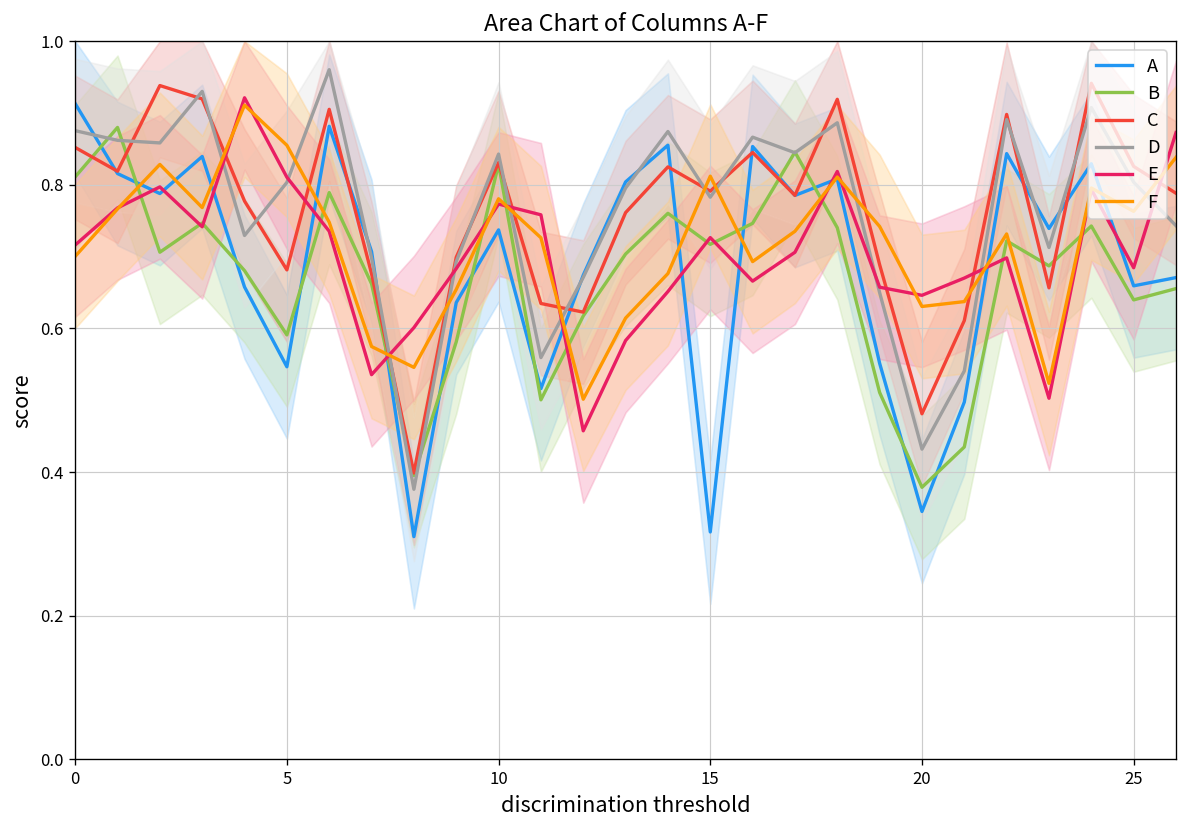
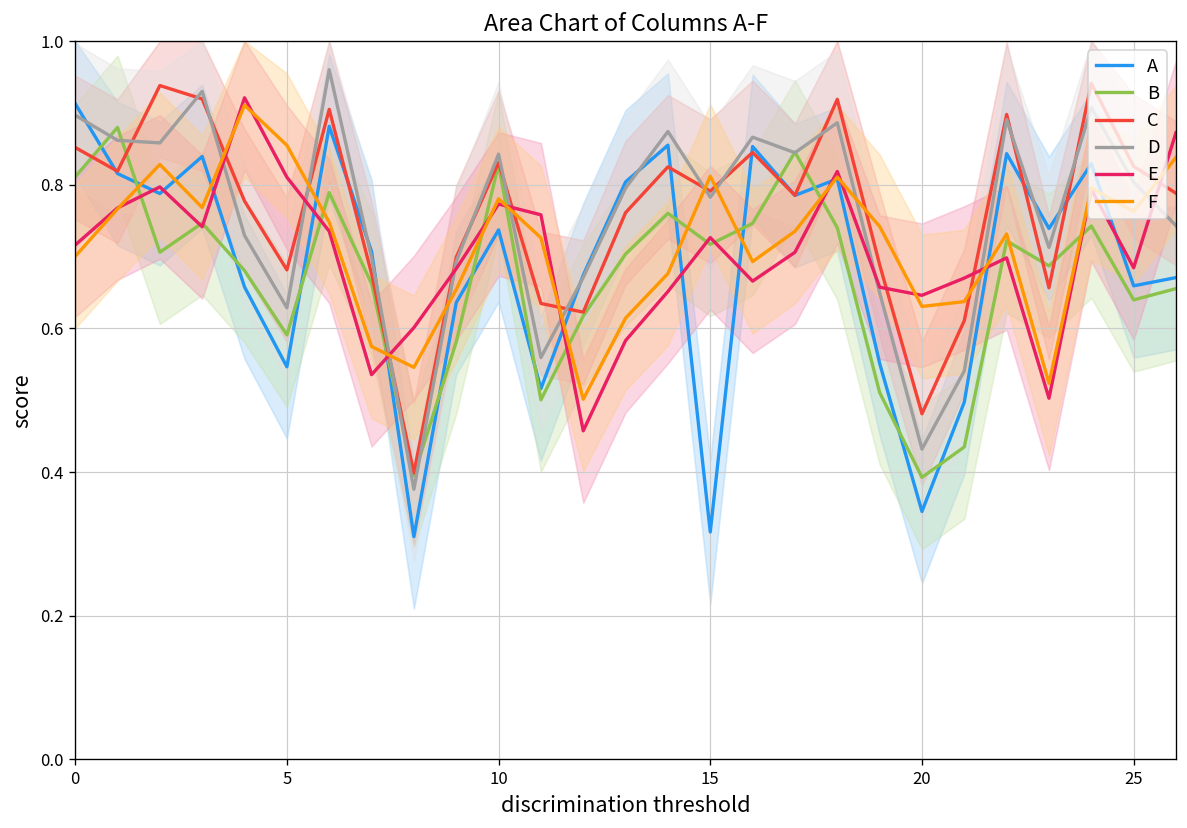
D, 0: 0.88 -> 0.90
D, 5: 0.80 -> 0.63
B, 20: 0.38 -> 0.39
